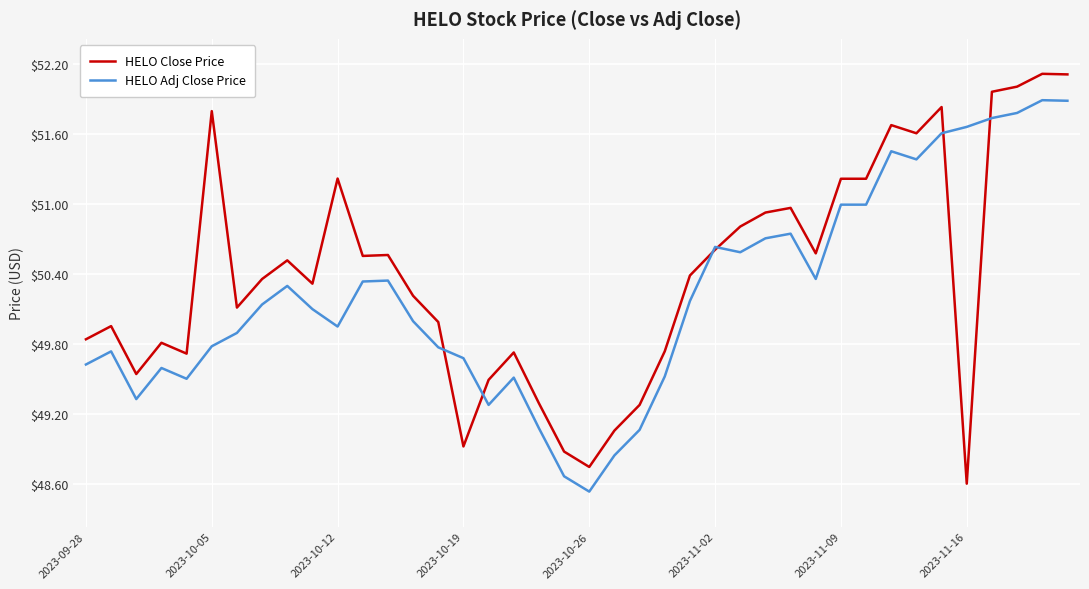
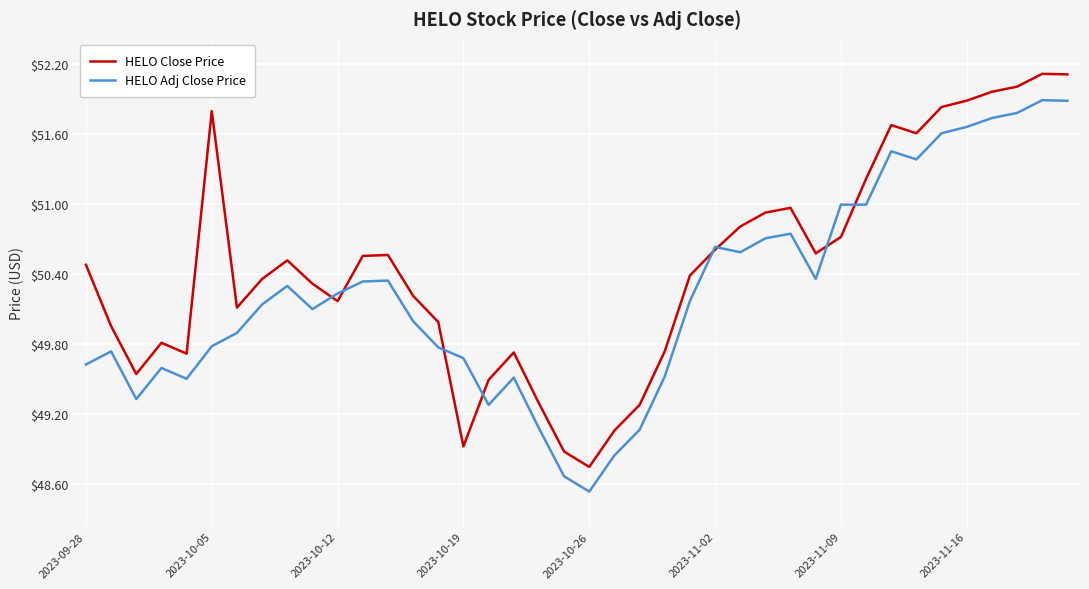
HELO Close Price, 2023-09-28: $49.84 -> $50.48
HELO Close Price, 2023-10-12: $51.22 -> $50.17
HELO Adj Close Price, 2023-10-12: $49.95 -> $50.24
HELO Close Price, 2023-11-09: $51.22 -> $50.72
HELO Close Price, 2023-11-16: $48.60 -> $51.89
